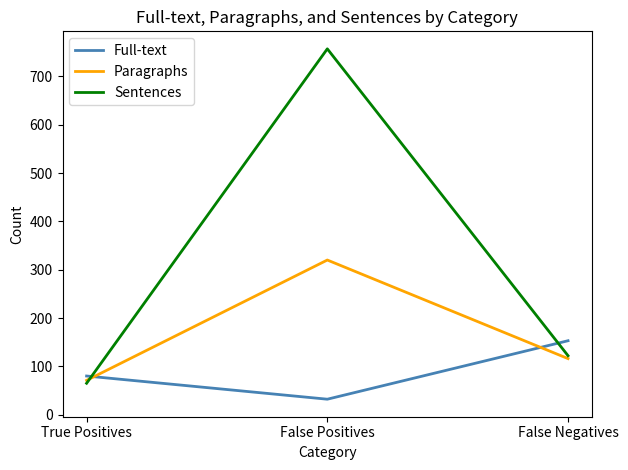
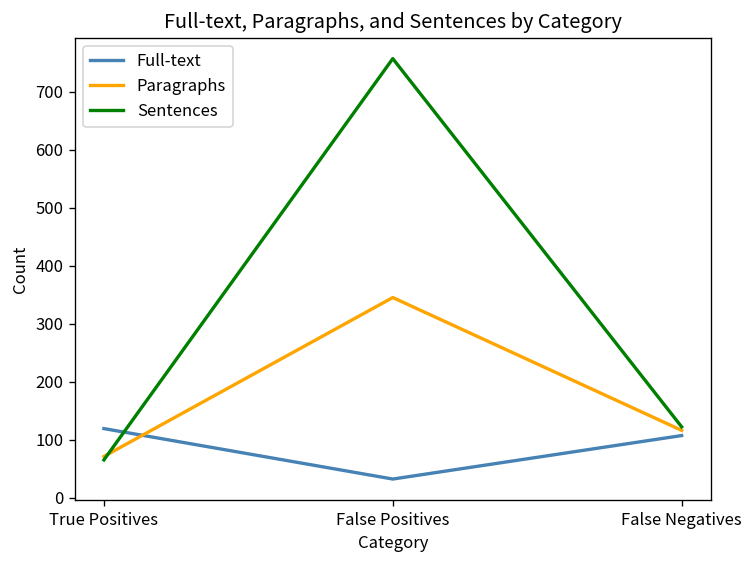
Full-text, True Positives: 80 -> 120
Paragraphs, False Positives: 320 -> 350
Full-text, False Negatives: 150 -> 110
